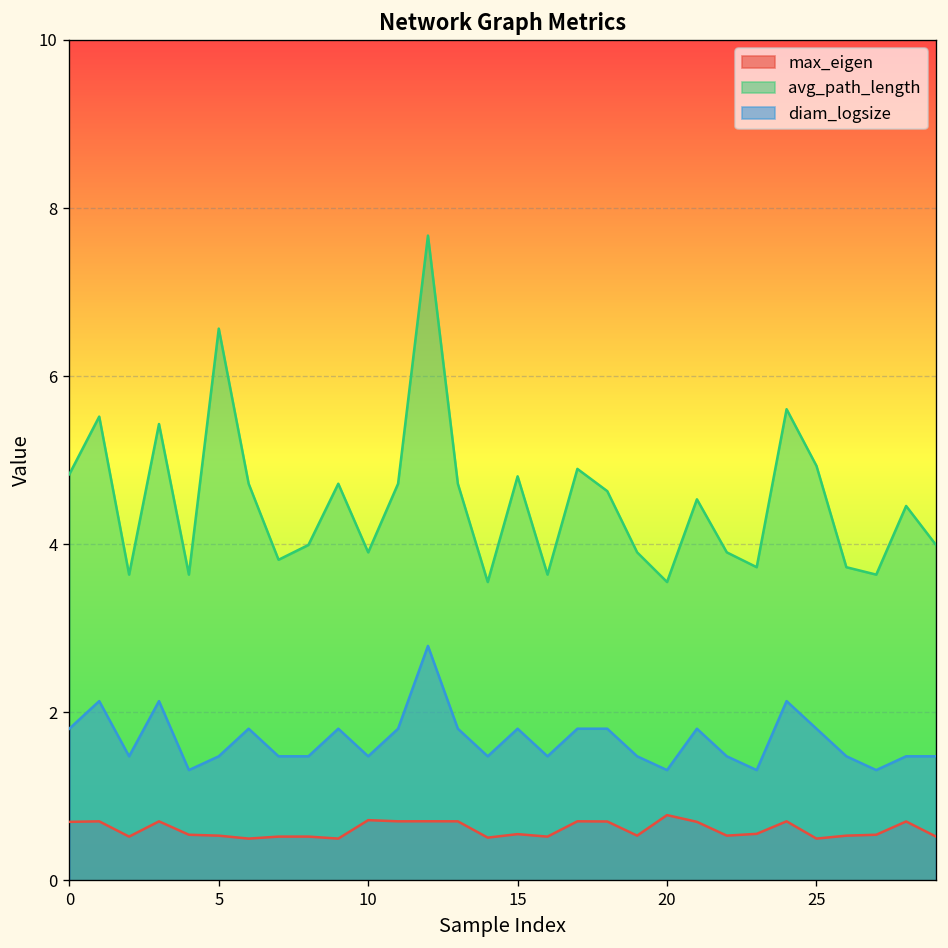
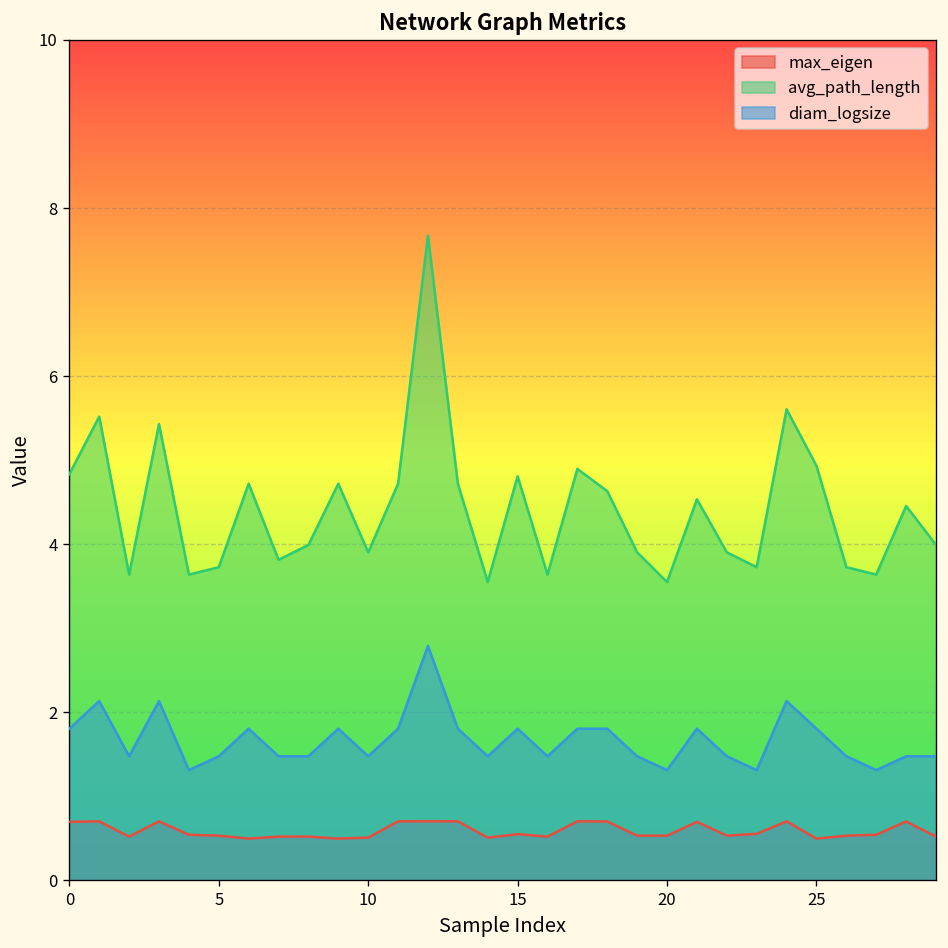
avg_path_length, 5: 6.6 -> 3.7
max_eigen, 10: 0.7 -> 0.5
max_eigen, 20: 0.8 -> 0.5
